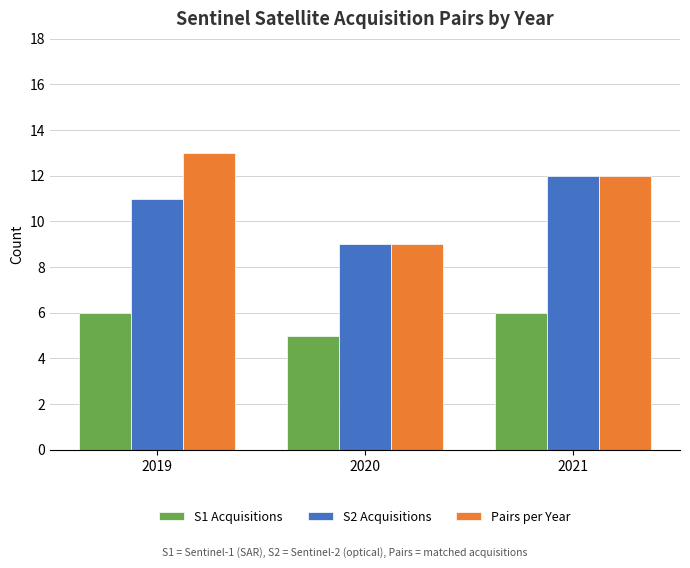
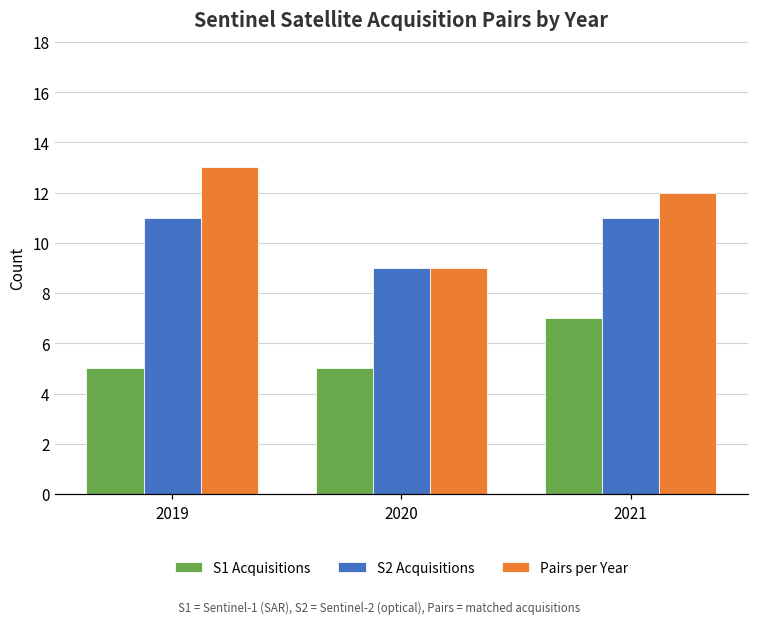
S1 Acquisitions, 2019: 6 -> 5
S1 Acquisitions, 2021: 6 -> 7
S2 Acquisitions, 2021: 12 -> 11
